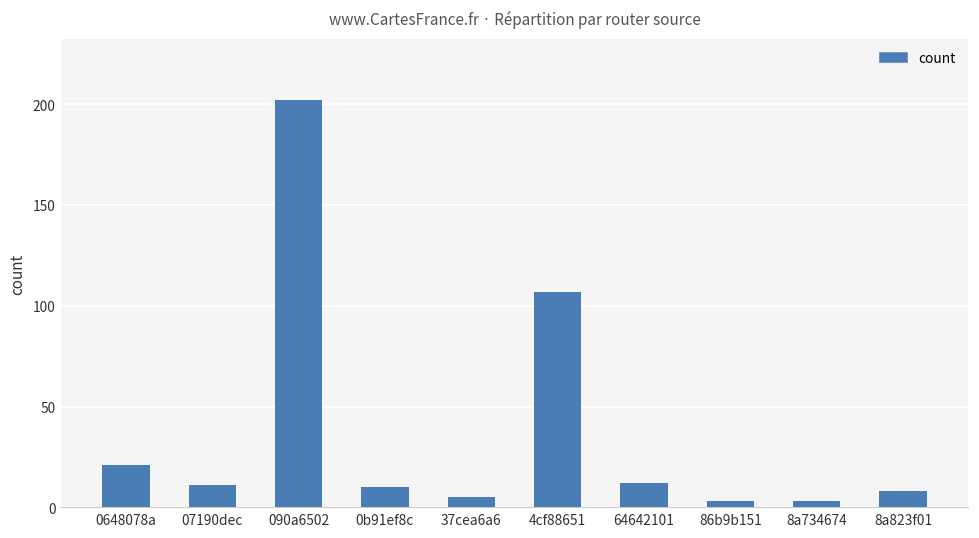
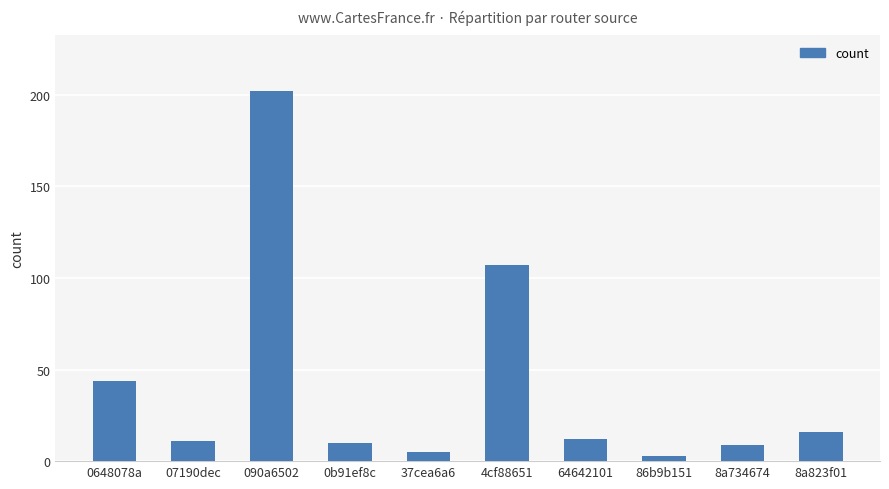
0648078a: 21 -> 44
8a734674: 3 -> 9
8a823f01: 8 -> 16
